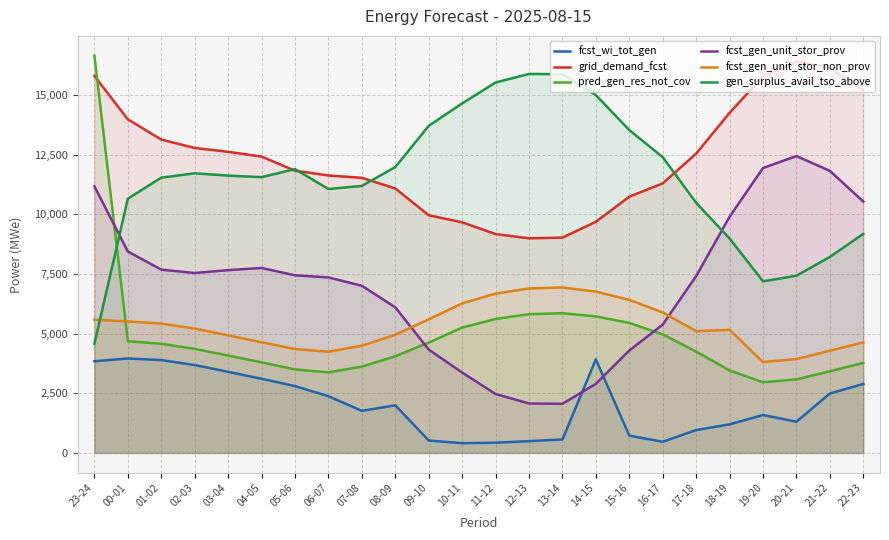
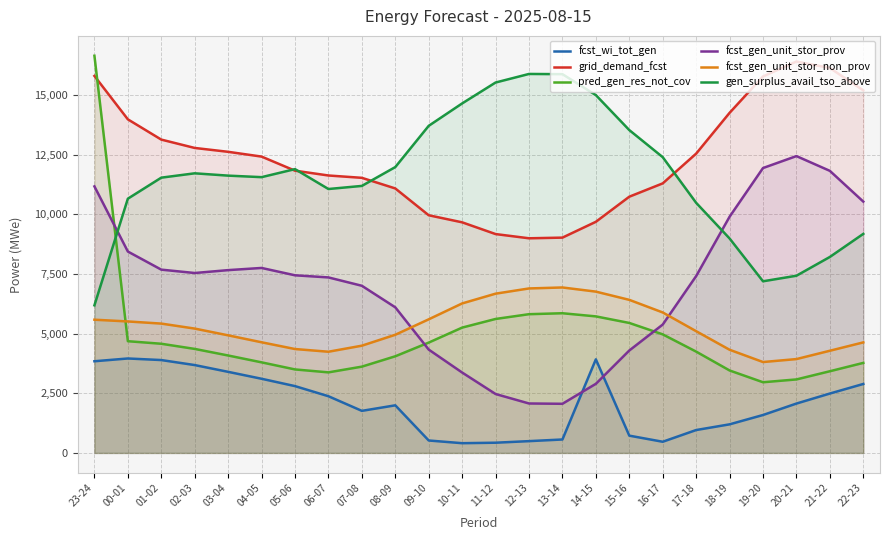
gen_surplus_avail_tso_above, 23-24: 4,600 -> 6,200
fcst_gen_unit_stor_non_prov, 18-19: 5,200 -> 4,300
fcst_wi_tot_gen, 20-21: 1,300 -> 2,100
